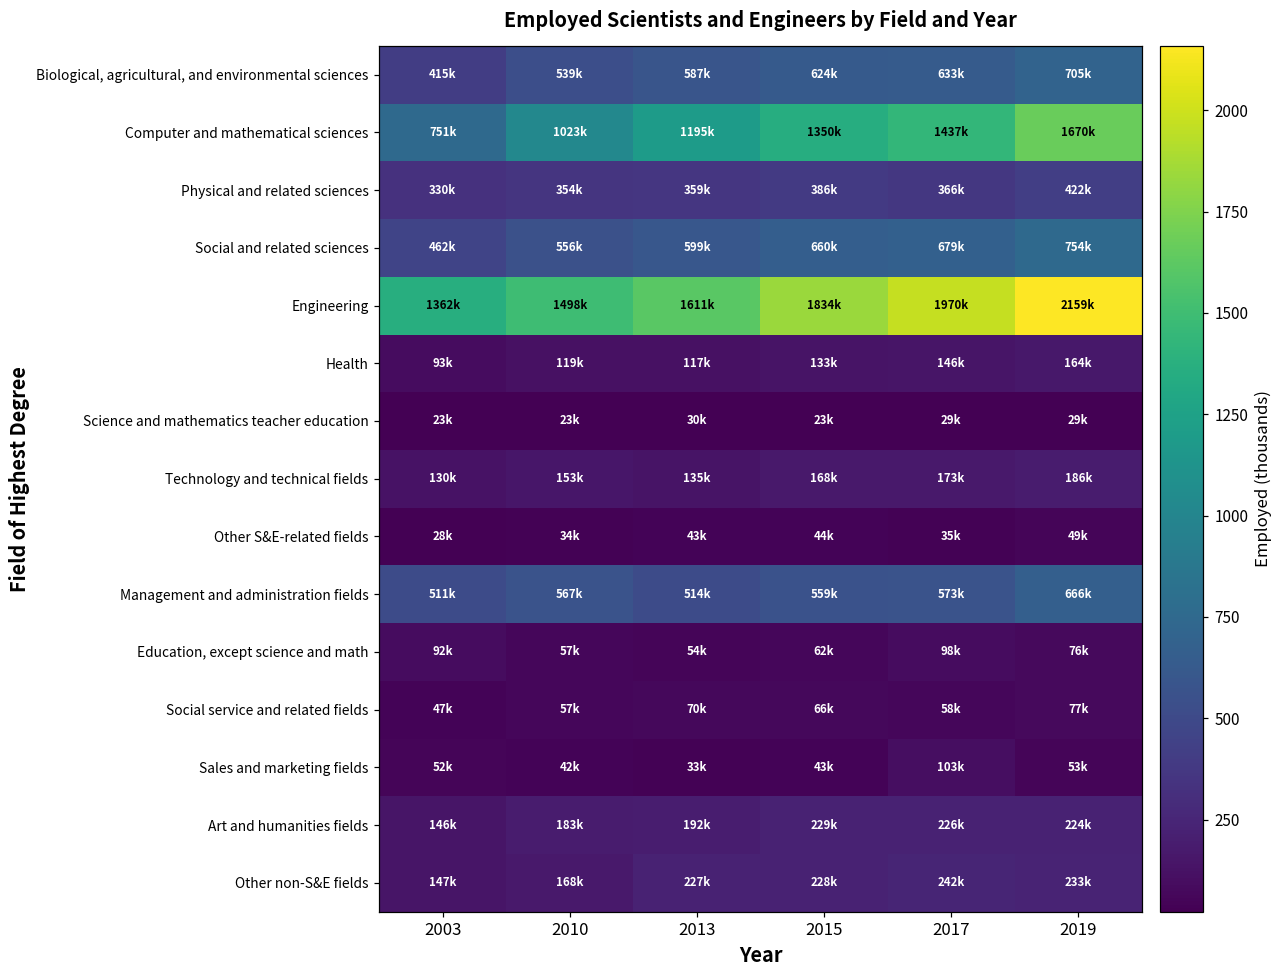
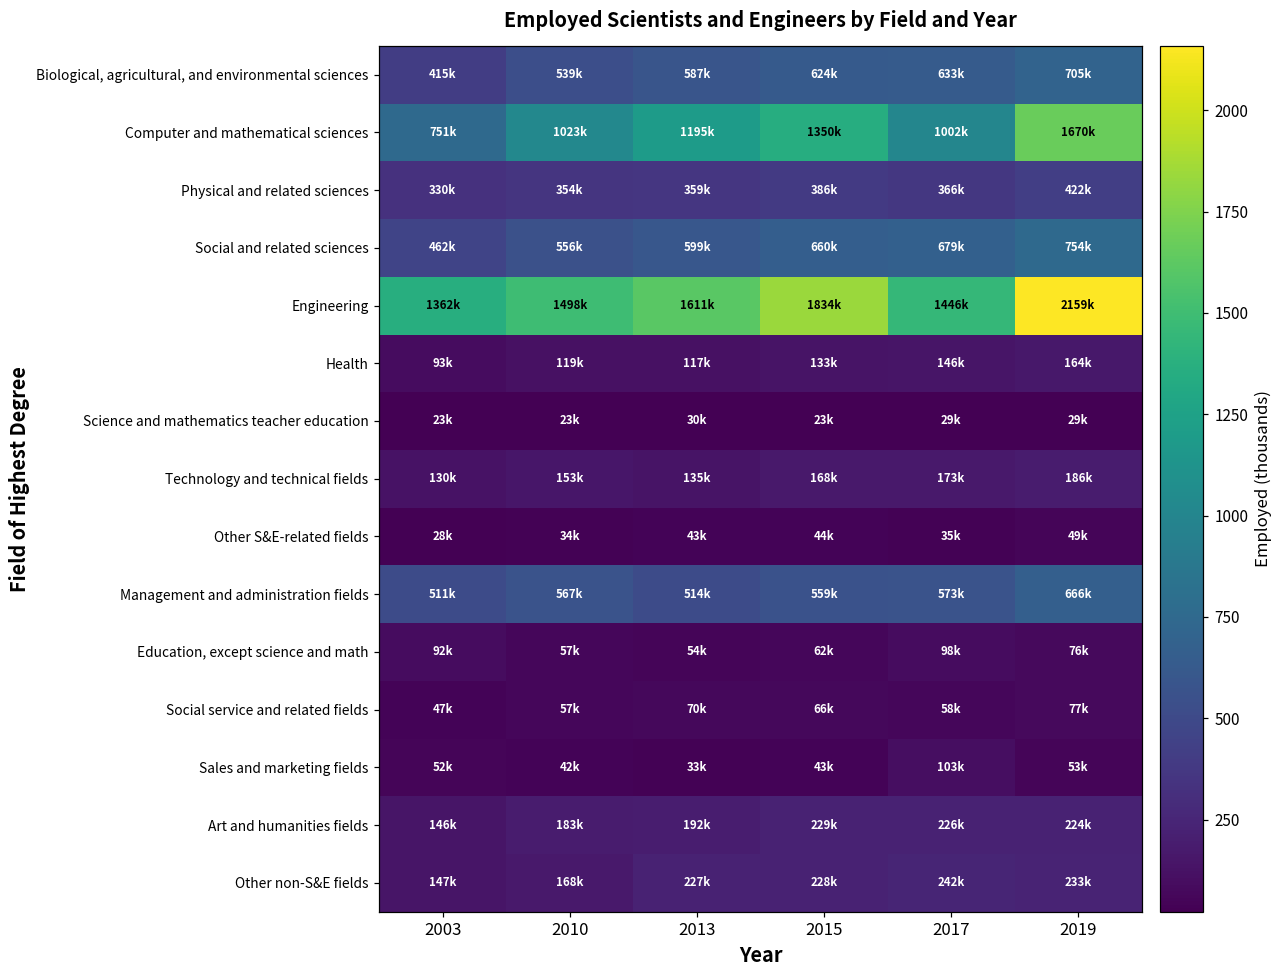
Computer and mathematical sciences, 2017: 1437k -> 1002k
Engineering, 2017: 1970k -> 1446k
